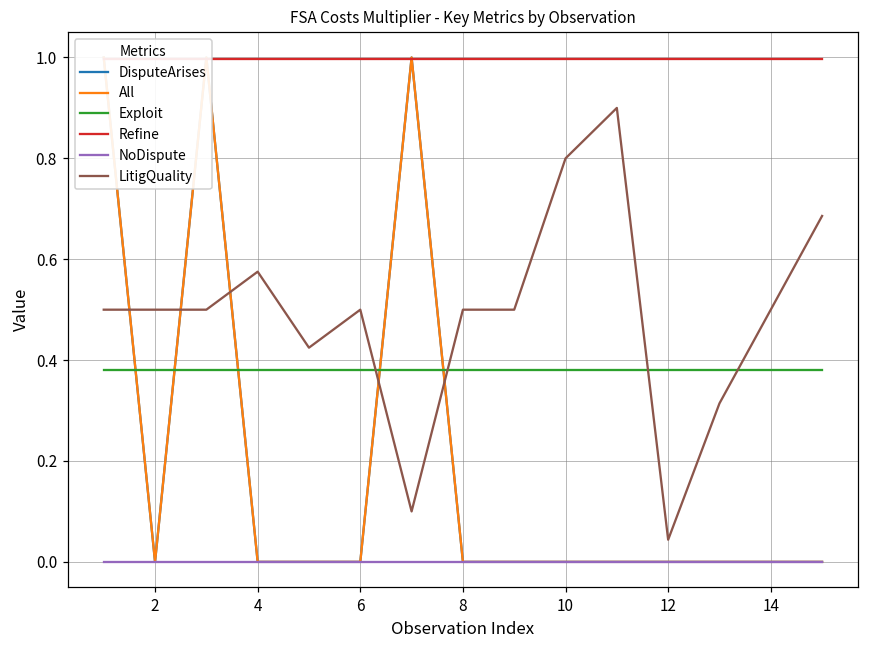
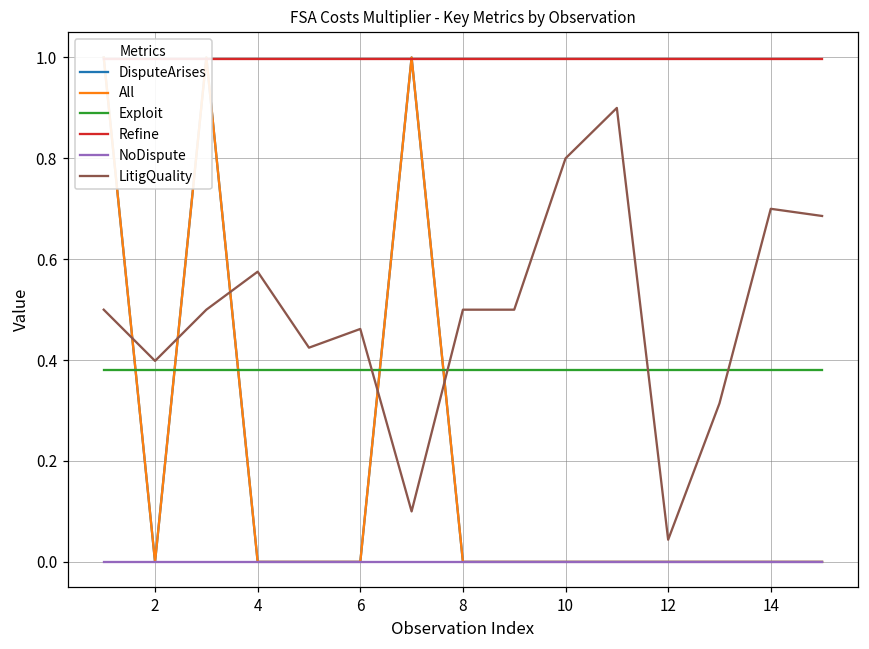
LitigQuality, 2: 0.50 -> 0.40
LitigQuality, 6: 0.50 -> 0.46
LitigQuality, 14: 0.5 -> 0.7
